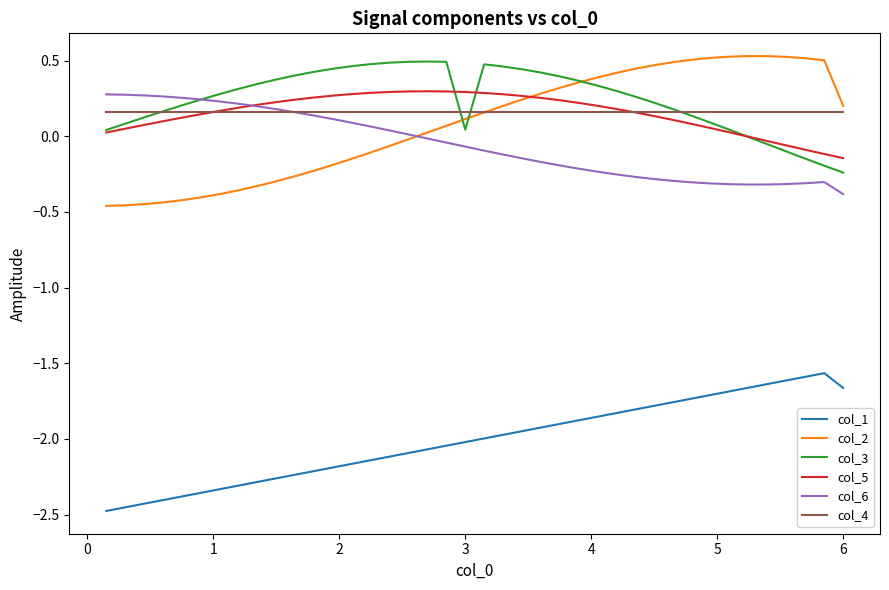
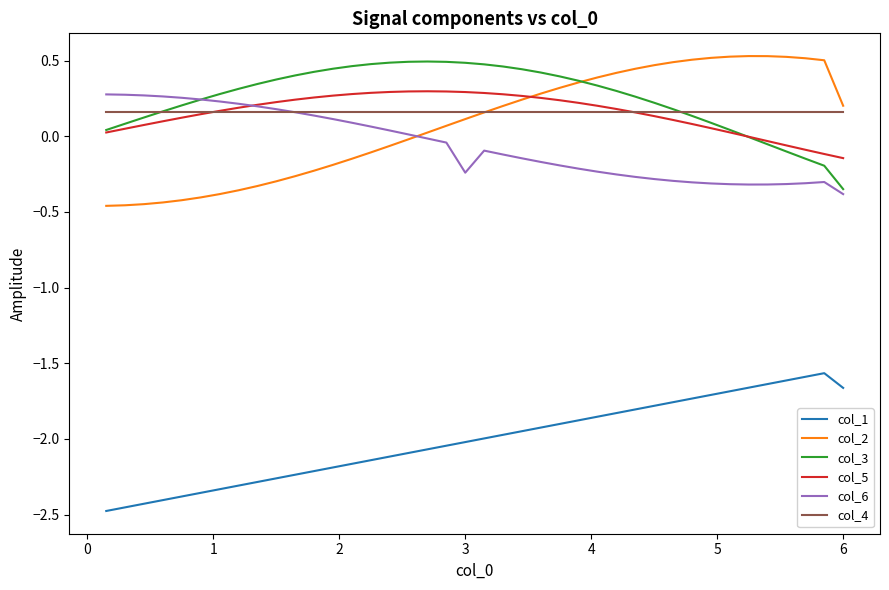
col_3, 3: 0.04 -> 0.49
col_6, 3: -0.07 -> -0.24
col_3, 6: -0.24 -> -0.35
